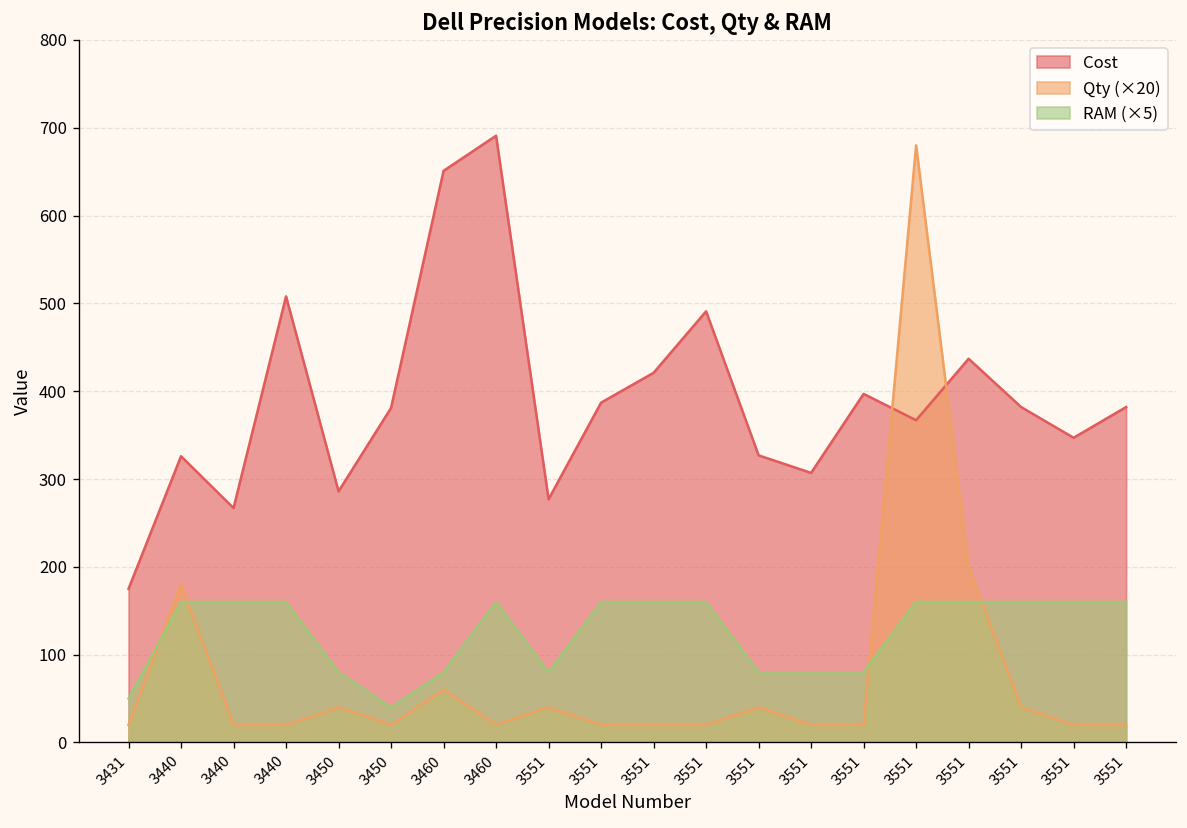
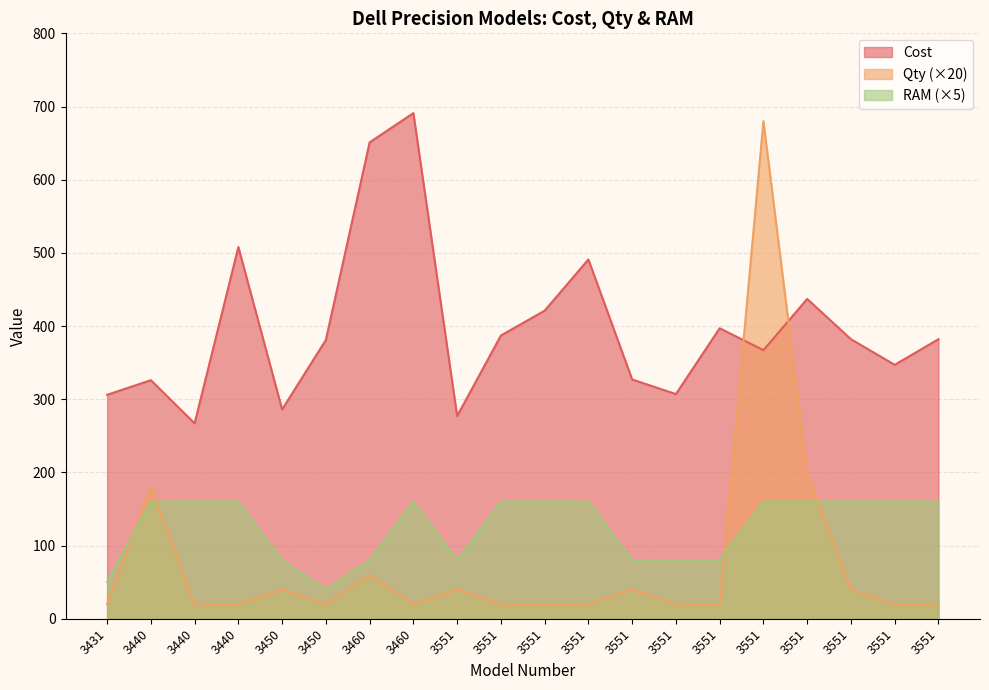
Cost, 3431: 180 -> 310
